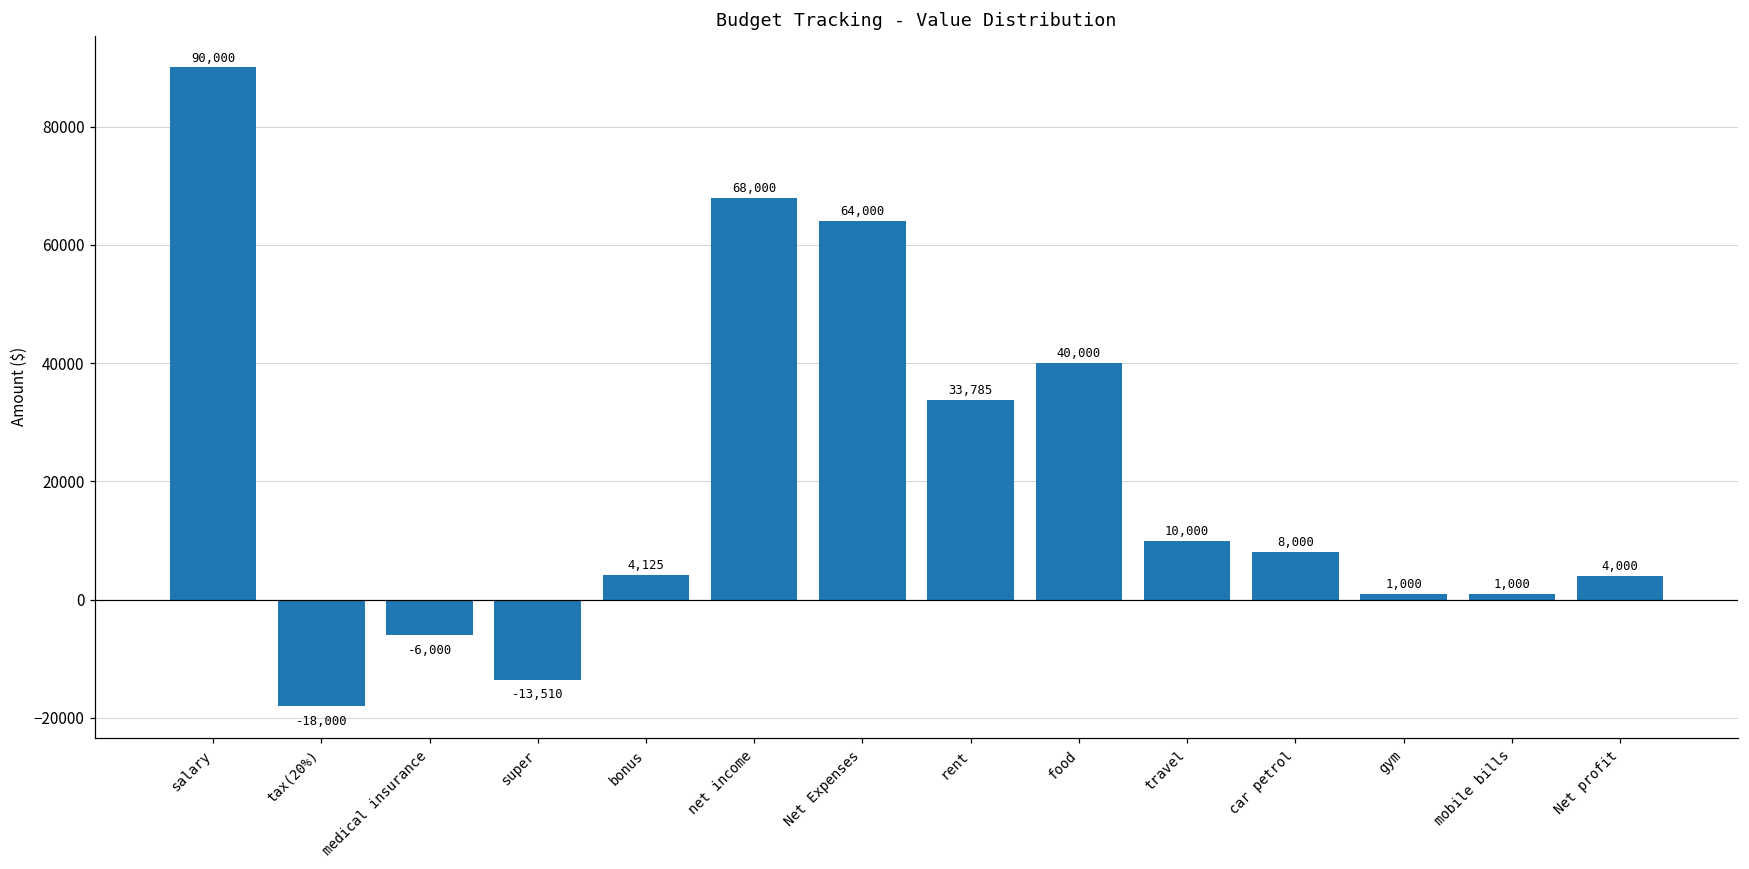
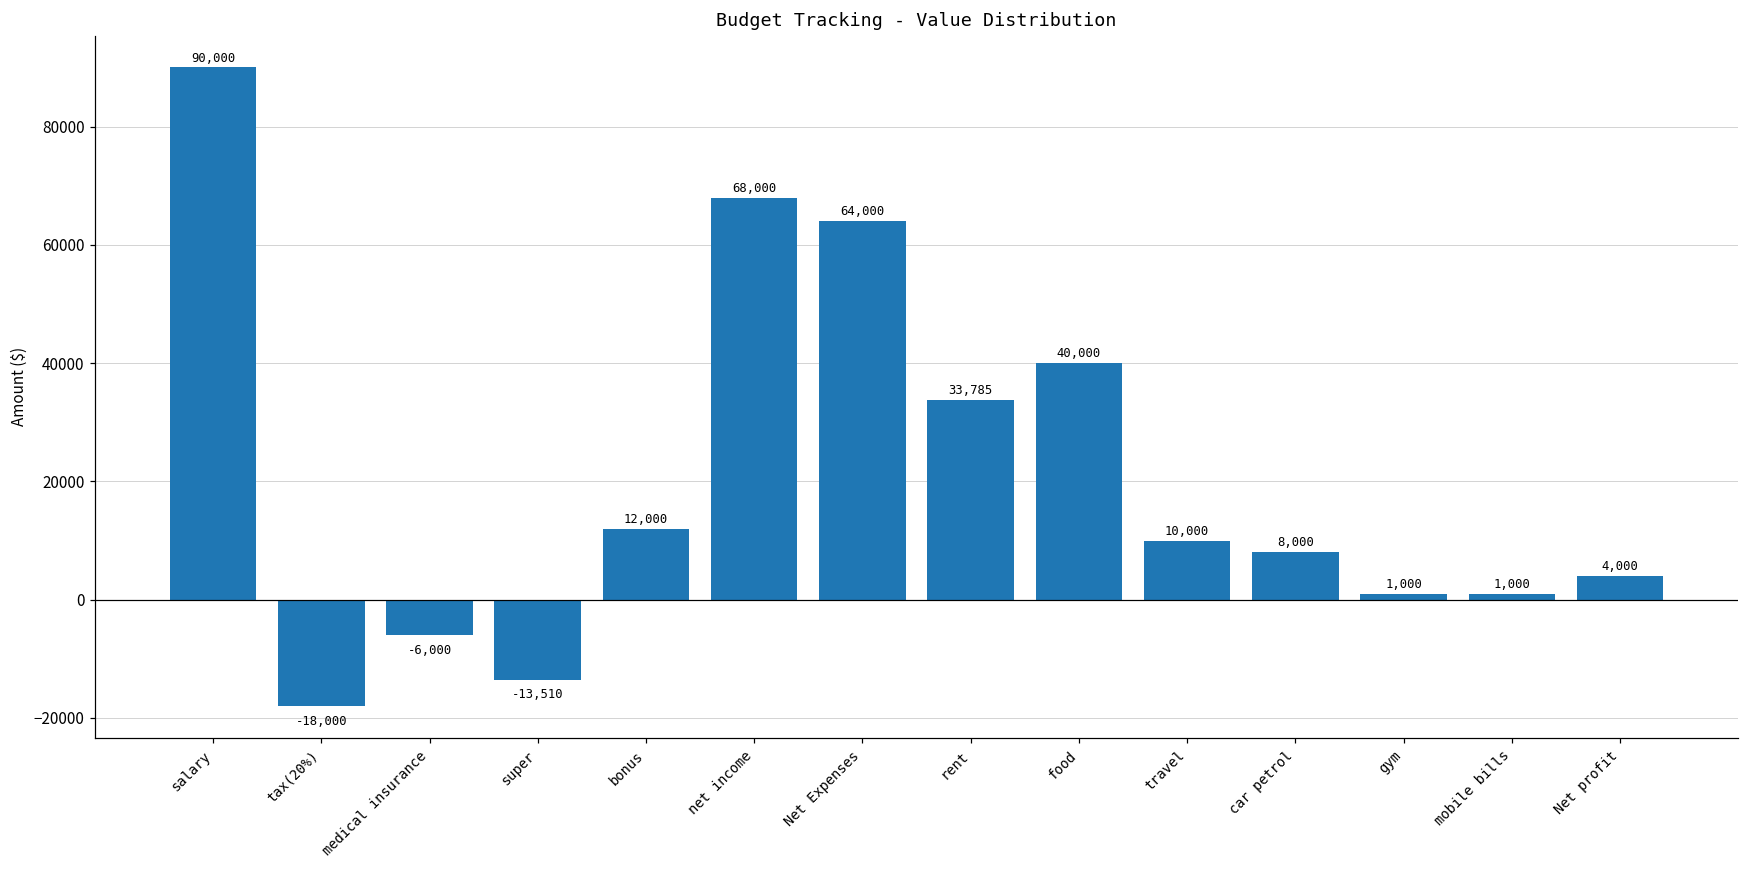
bonus: 4,125 -> 12,000
